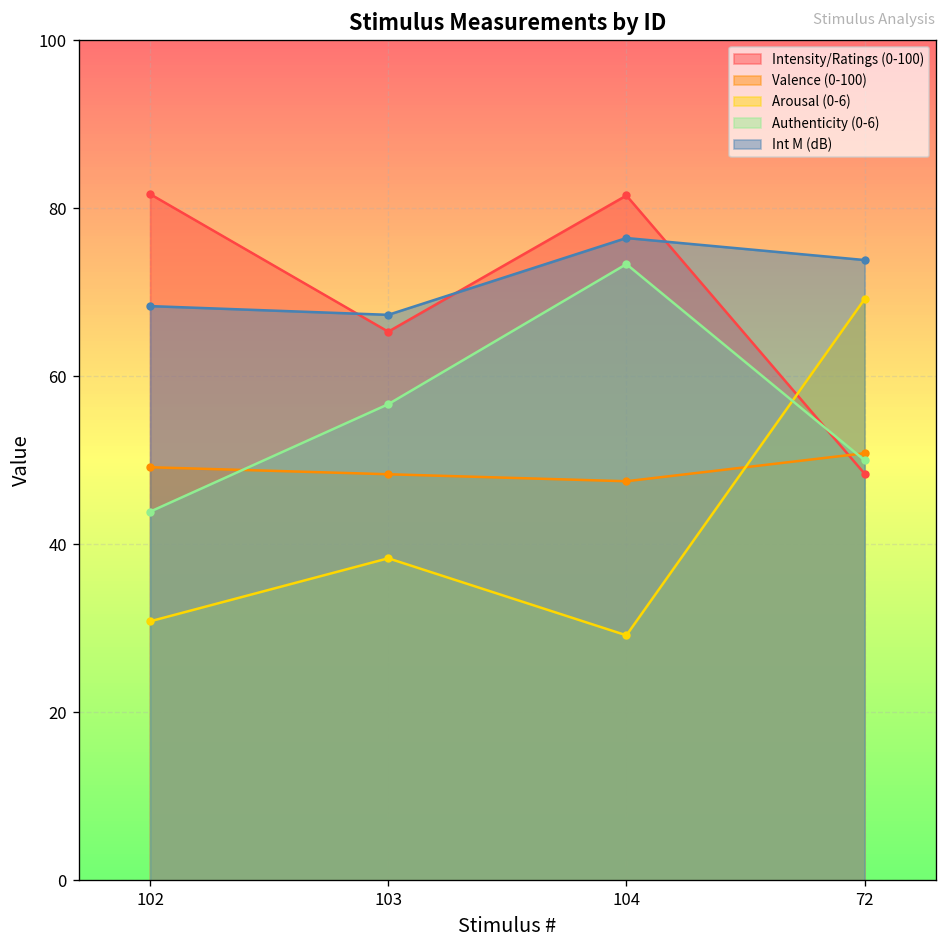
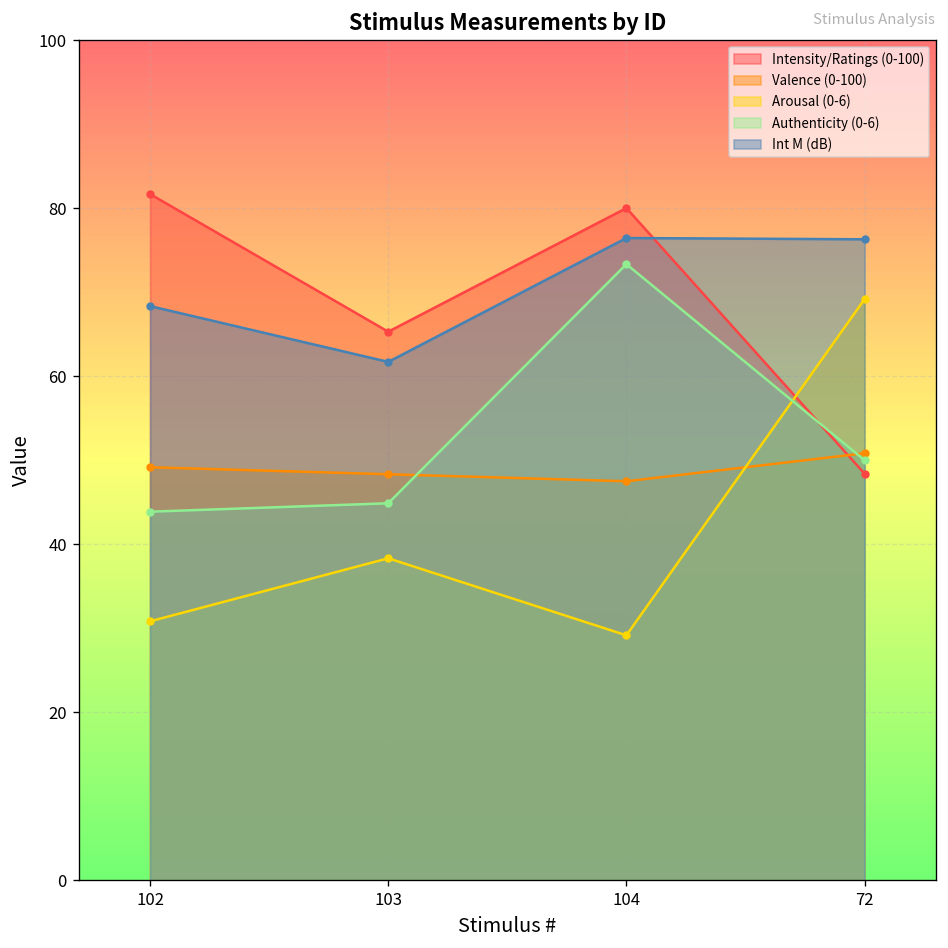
Authenticity (0-6), 103: 57 -> 45
Int M (dB), 103: 67 -> 62
Intensity/Ratings (0-100), 104: 82 -> 80
Int M (dB), 72: 74 -> 76
